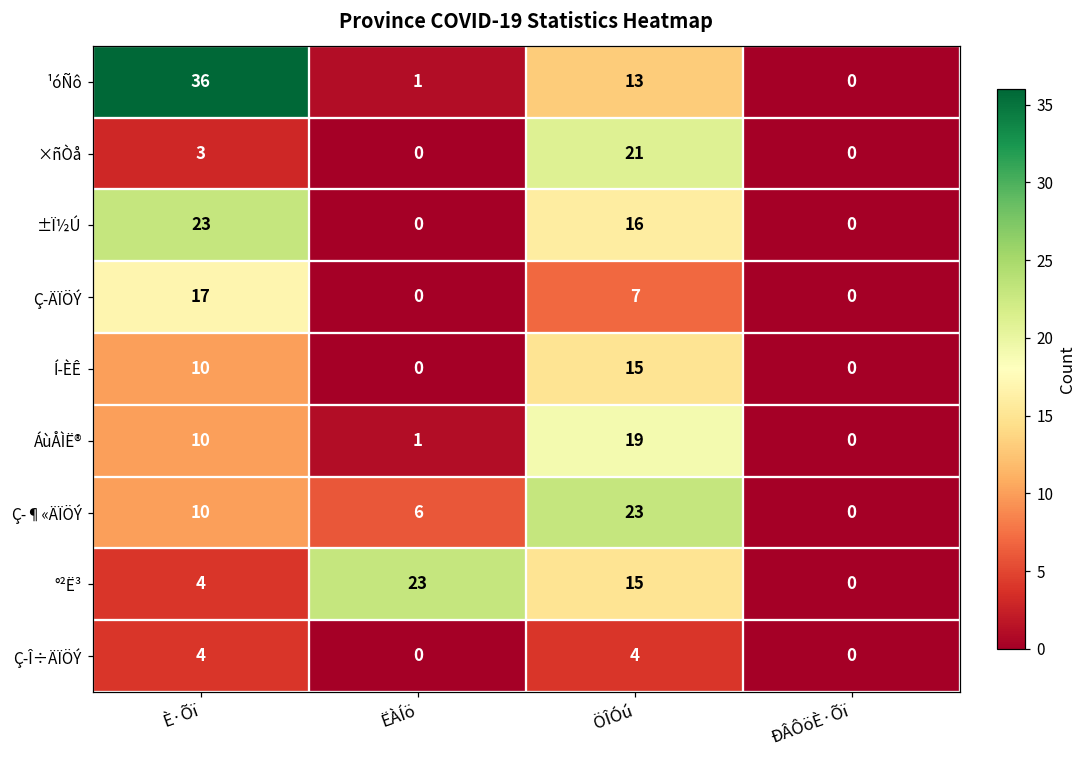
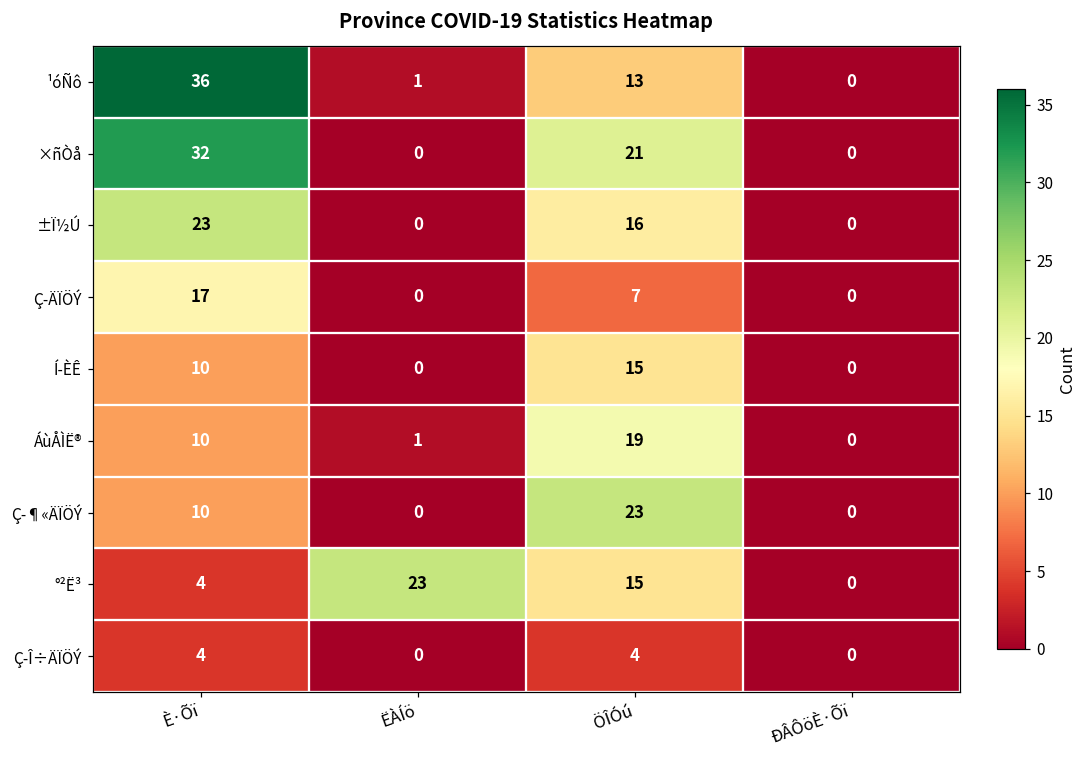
×ñÒå, È·Õï: 3 -> 32
Ç­¶«ÄÏÖÝ, ËÀÍö: 6 -> 0
